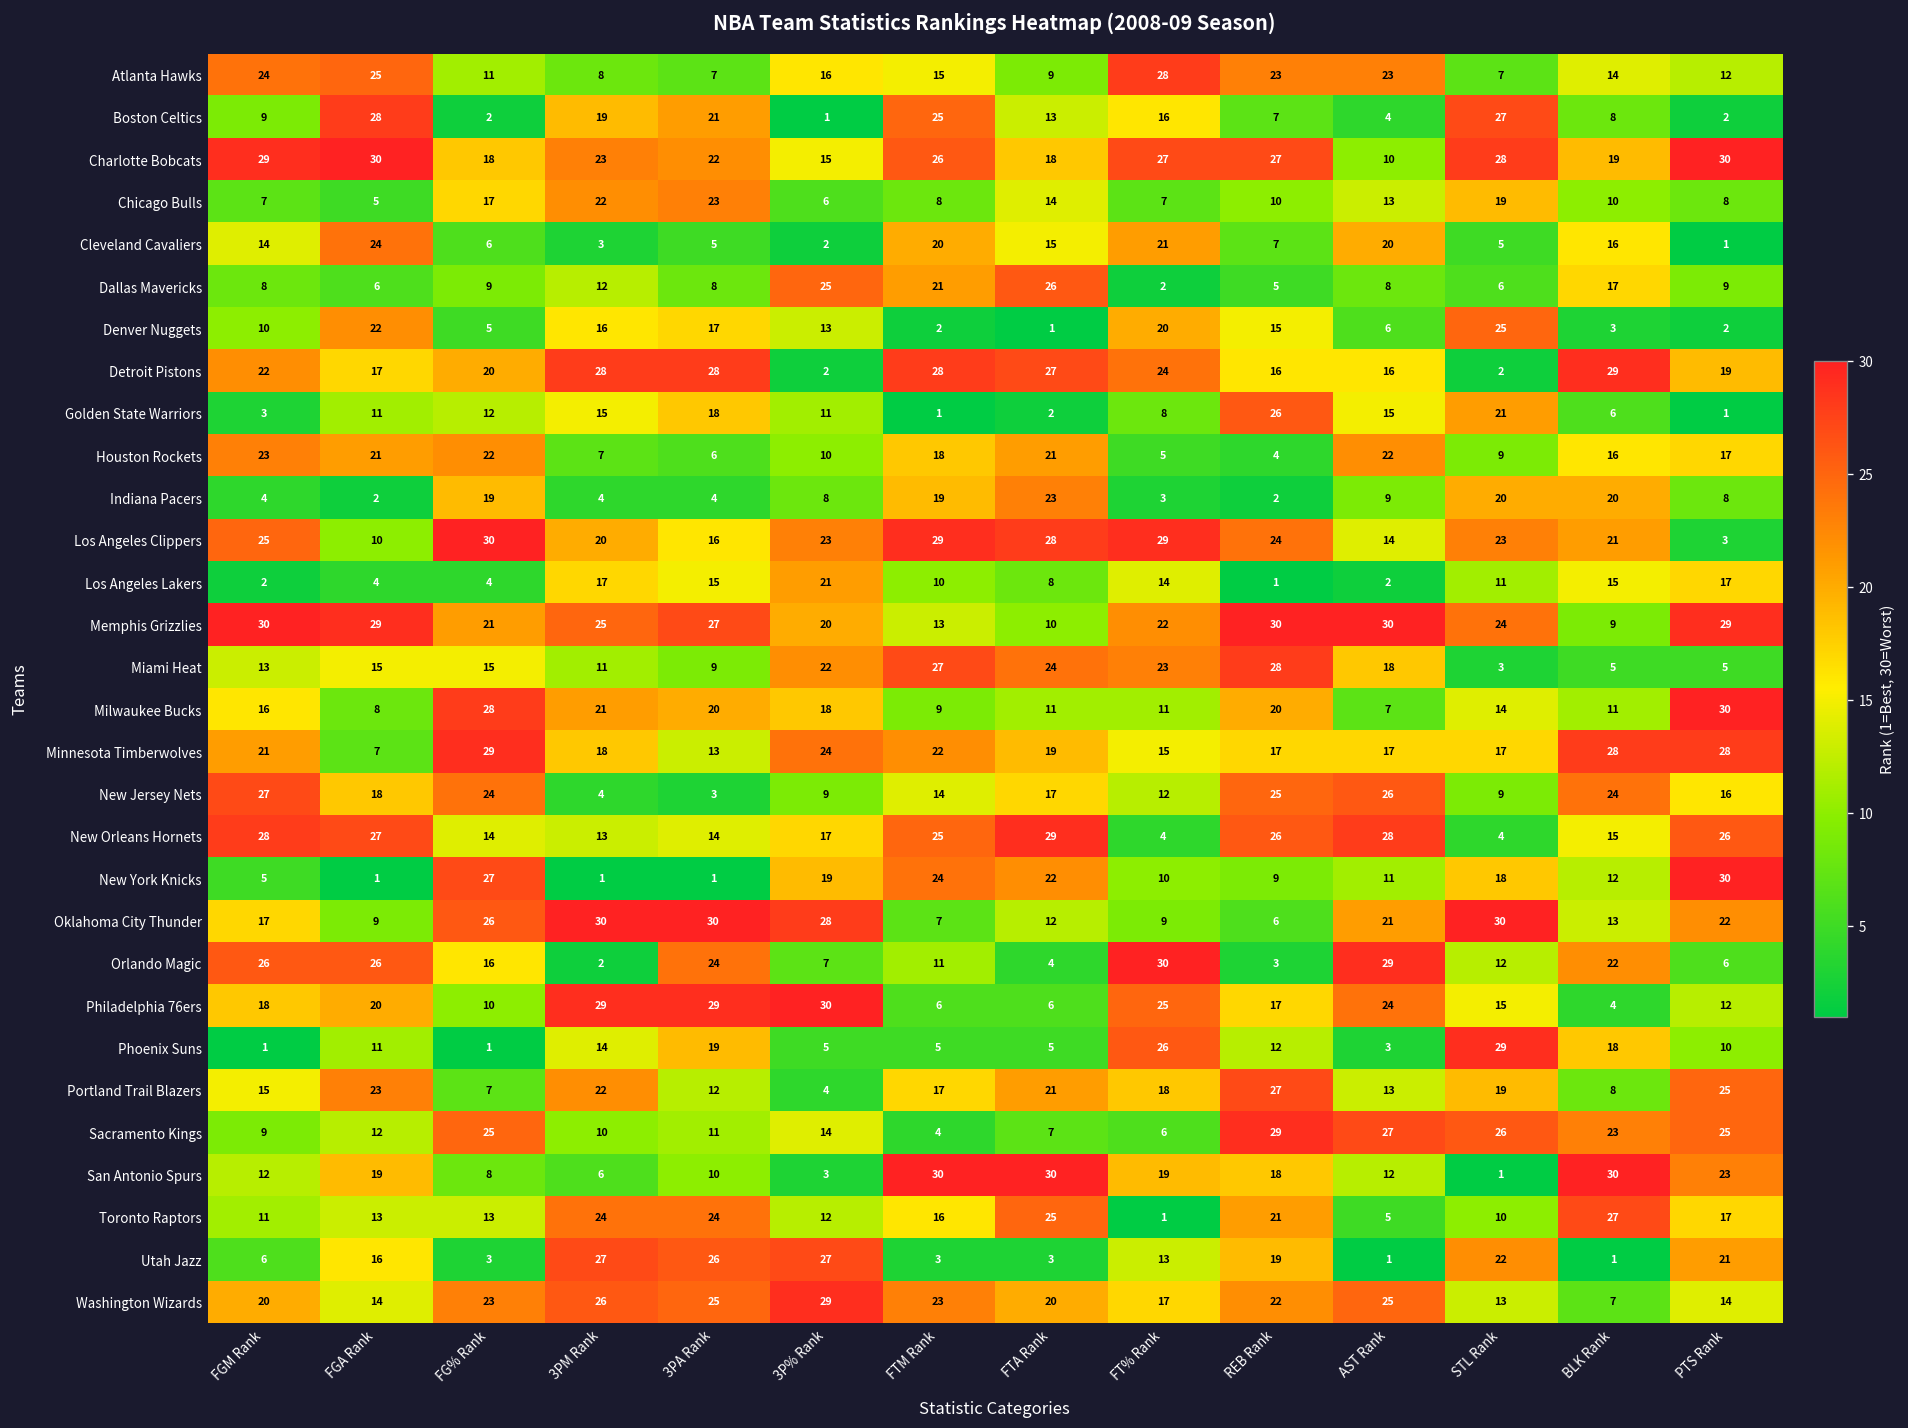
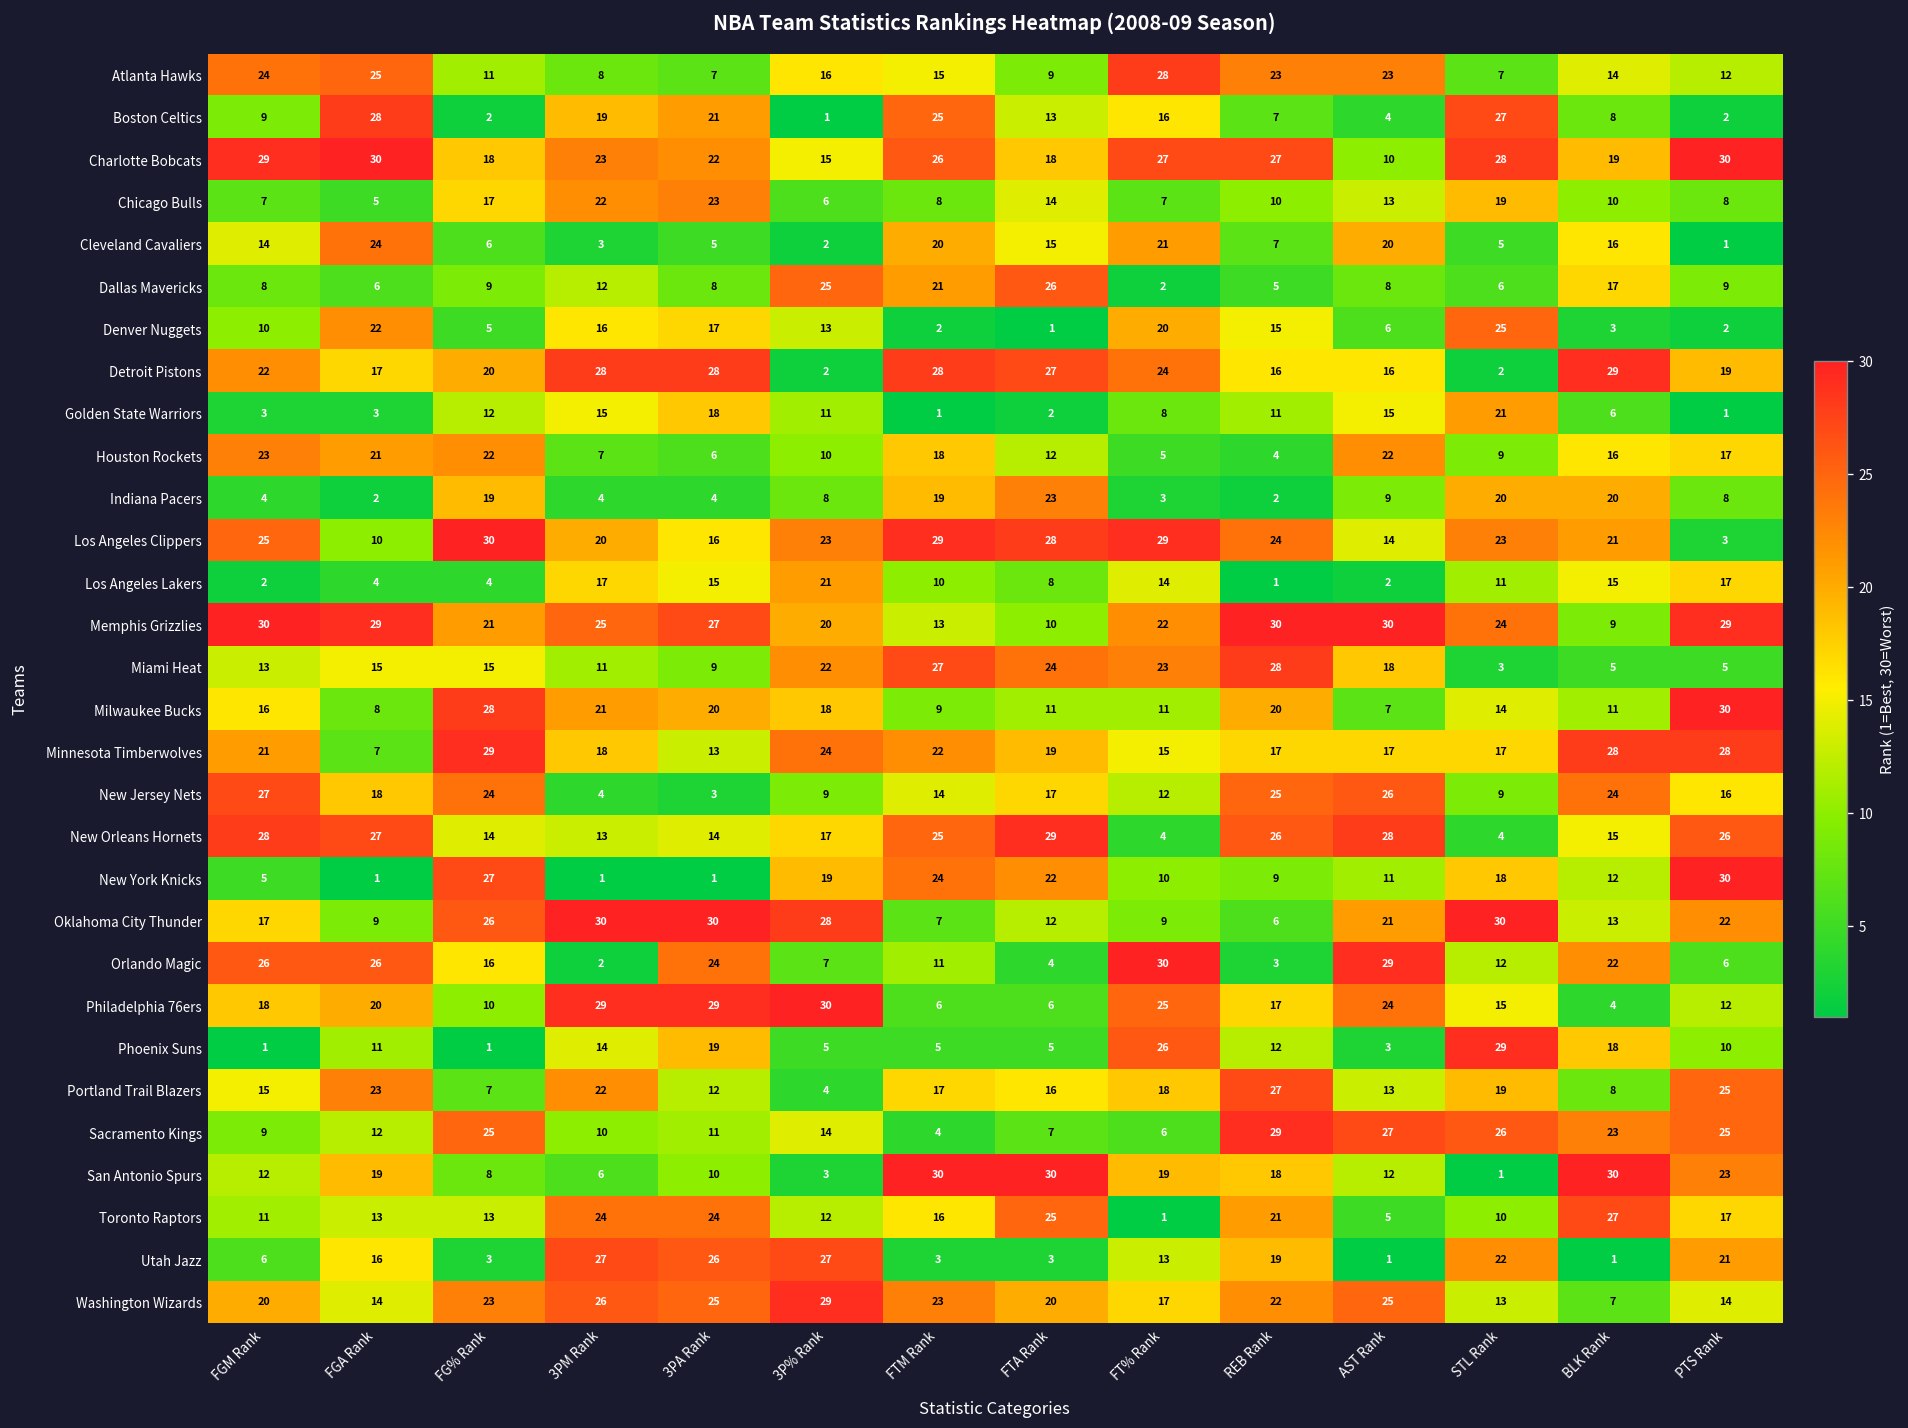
Golden State Warriors, FGA Rank: 11 -> 3
Golden State Warriors, REB Rank: 26 -> 11
Houston Rockets, FTA Rank: 21 -> 12
Portland Trail Blazers, FTA Rank: 21 -> 16
